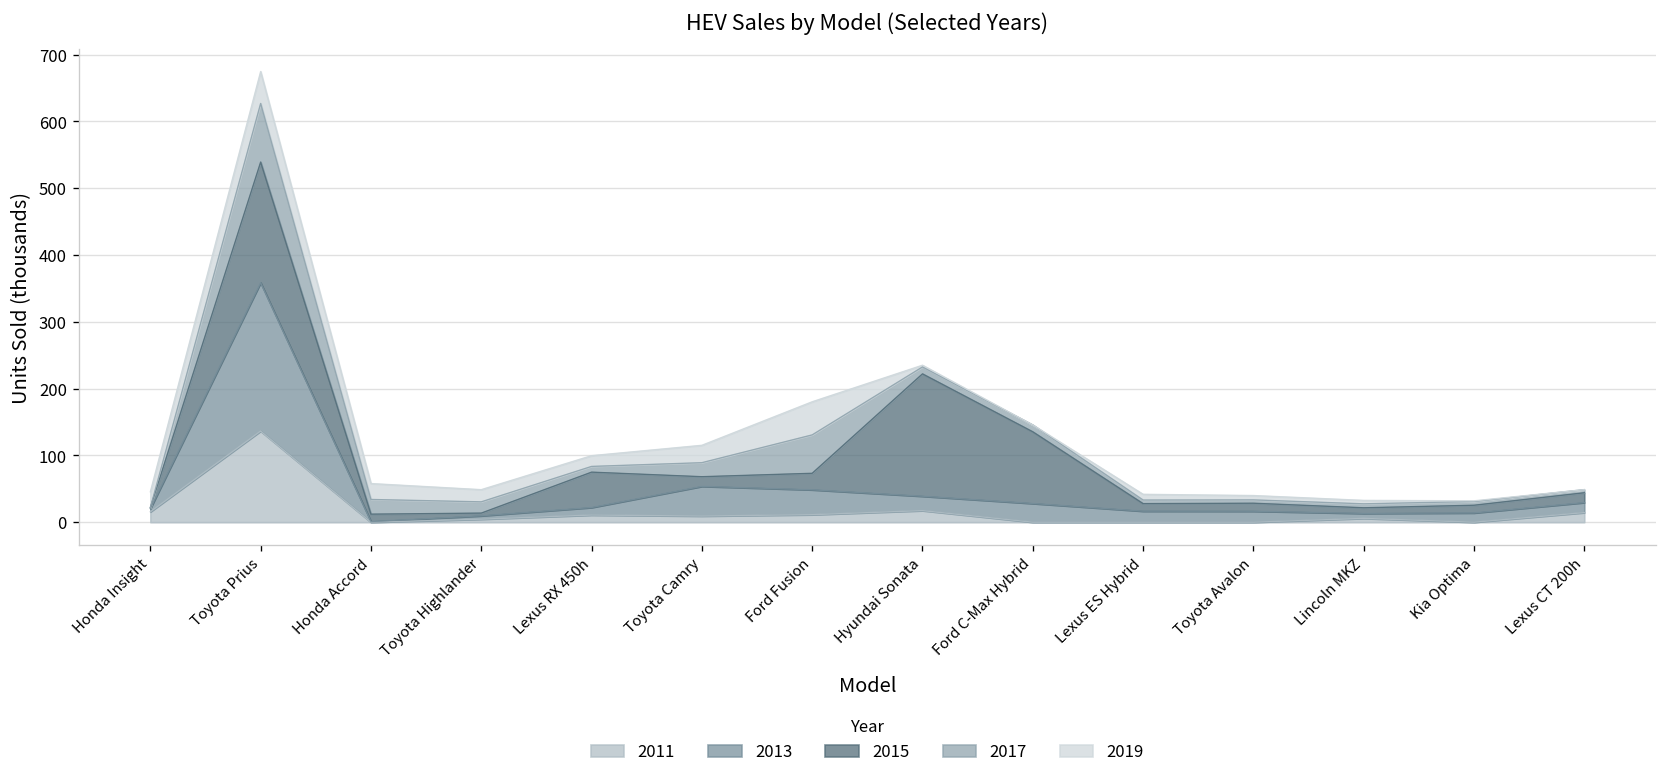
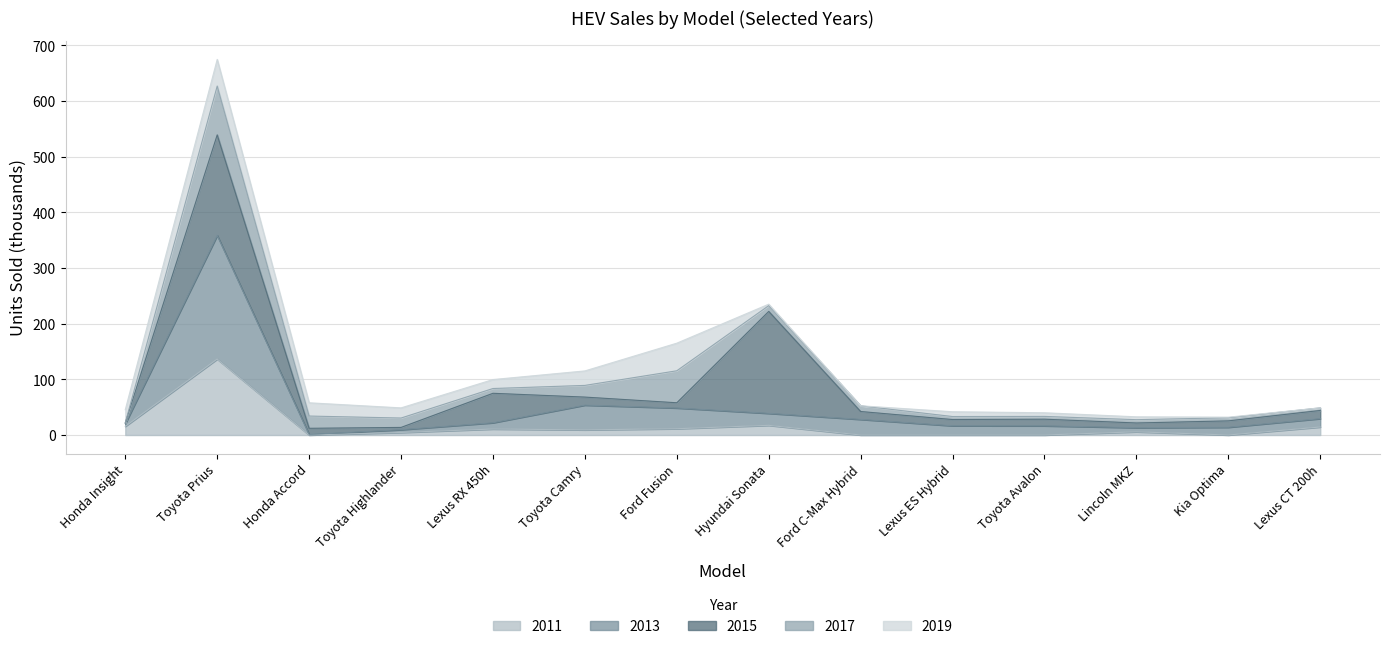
2015, Ford Fusion: 20 -> 10
2015, Ford C-Max Hybrid: 110 -> 10
